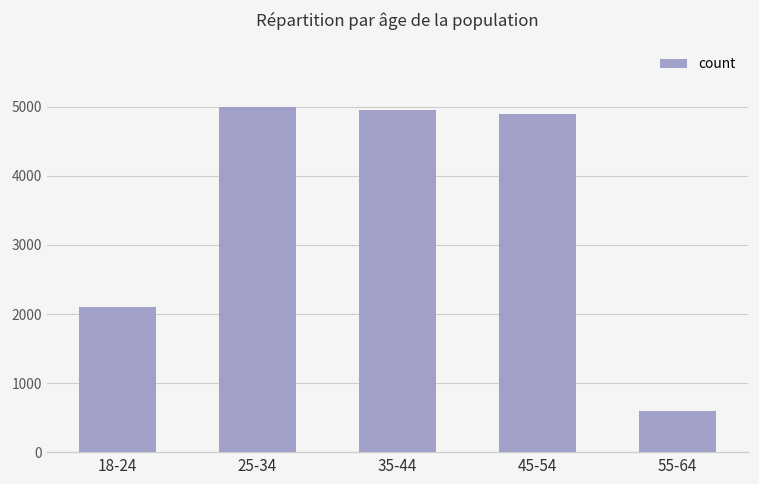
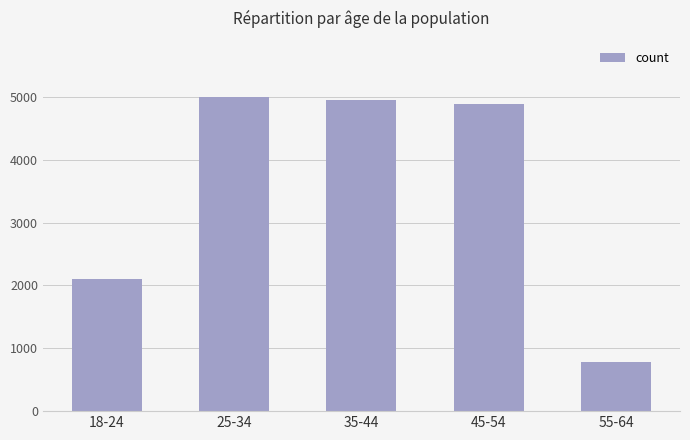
55-64: 600 -> 800
